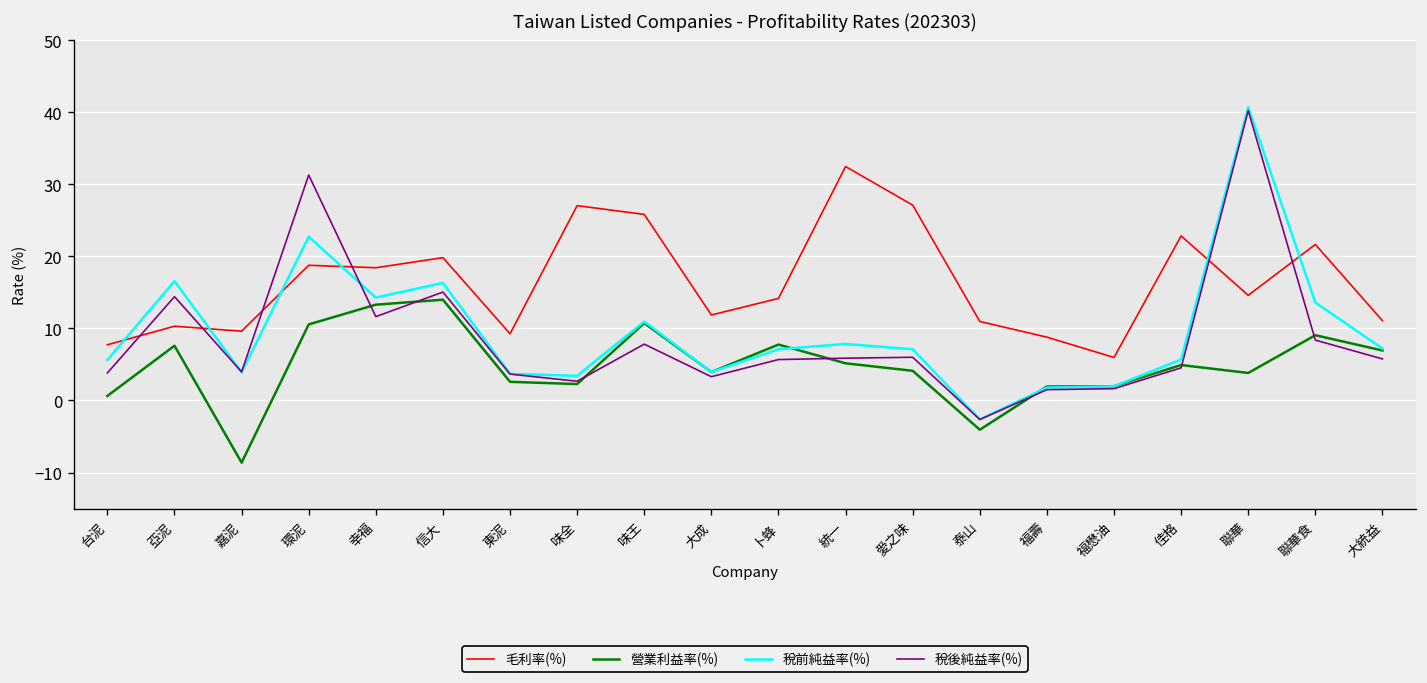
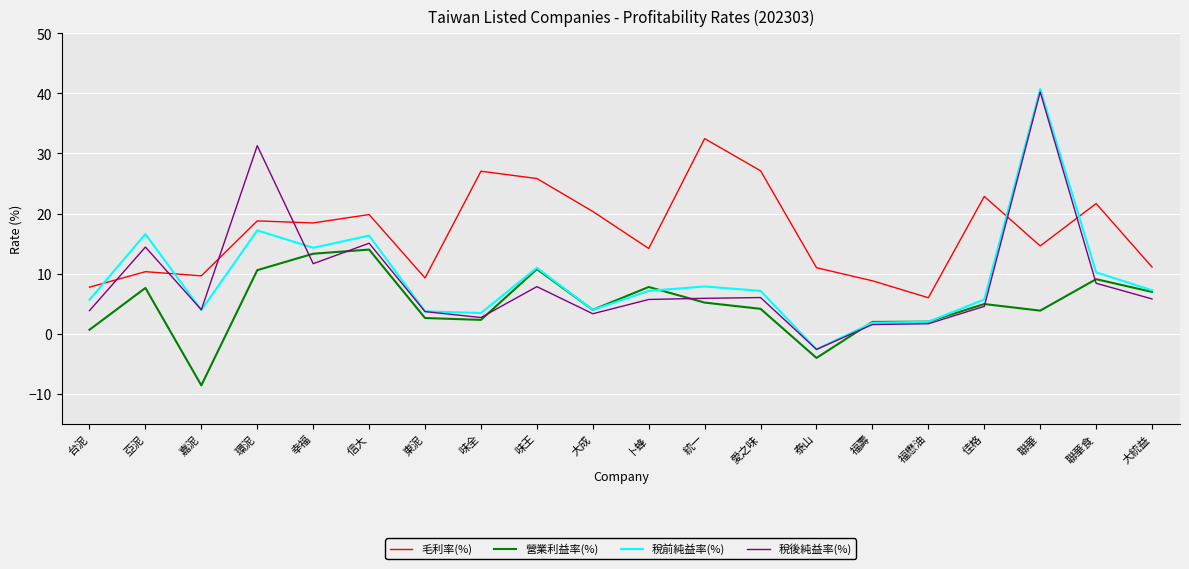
稅前純益率(%), 環泥: 23 -> 17
毛利率(%), 大成: 12 -> 20
稅前純益率(%), 聯華食: 14 -> 10
